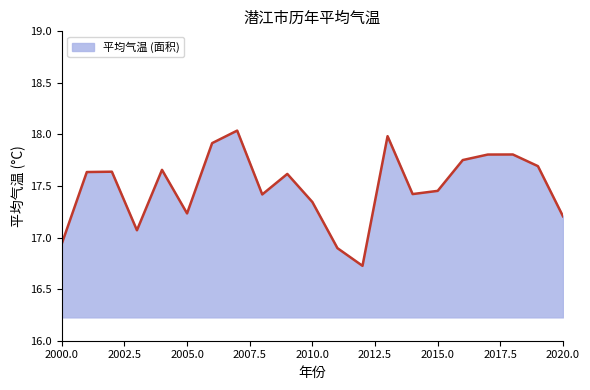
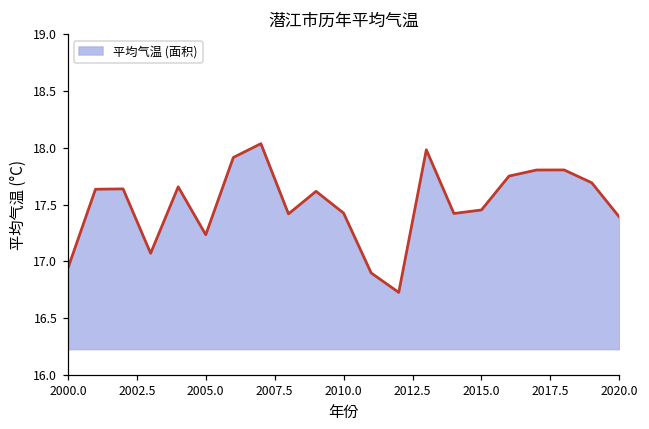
2010.0: 17.34 -> 17.43
2020.0: 17.21 -> 17.39
